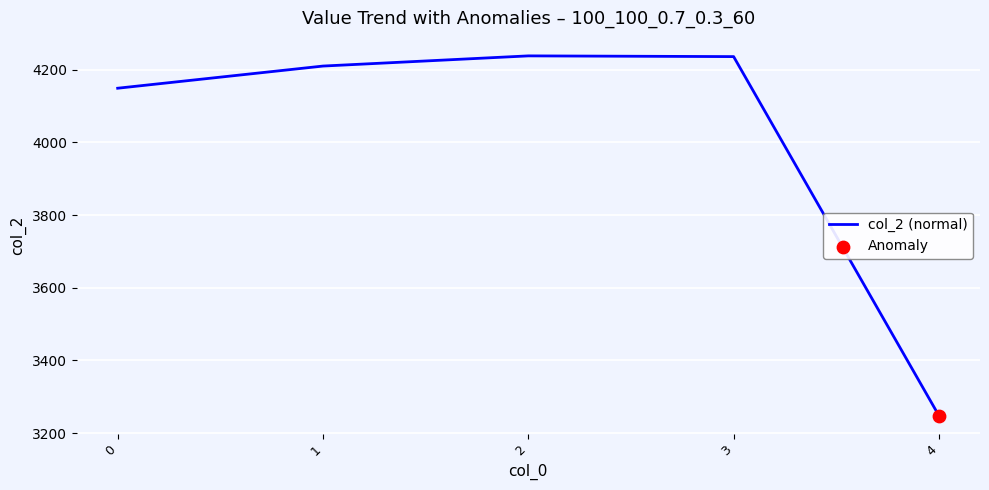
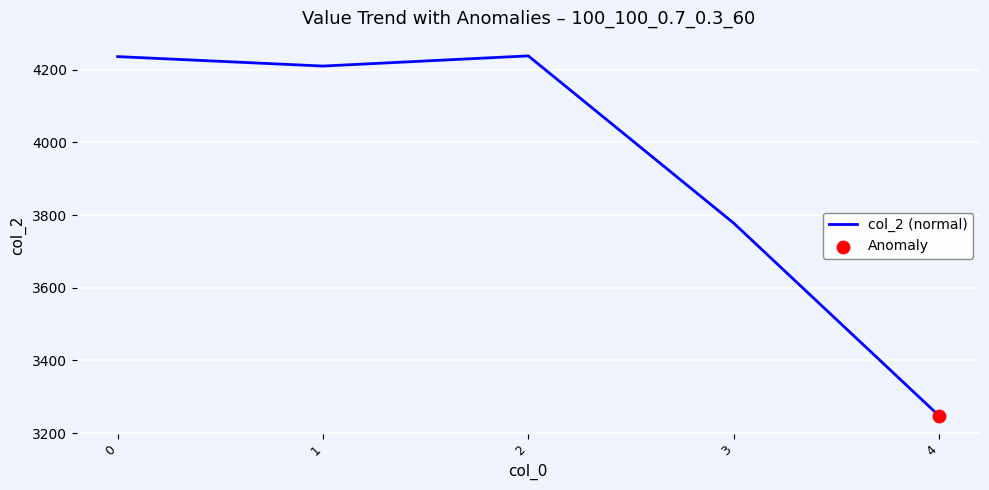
col_2 (normal), 0: 4150 -> 4240
col_2 (normal), 3: 4240 -> 3780
